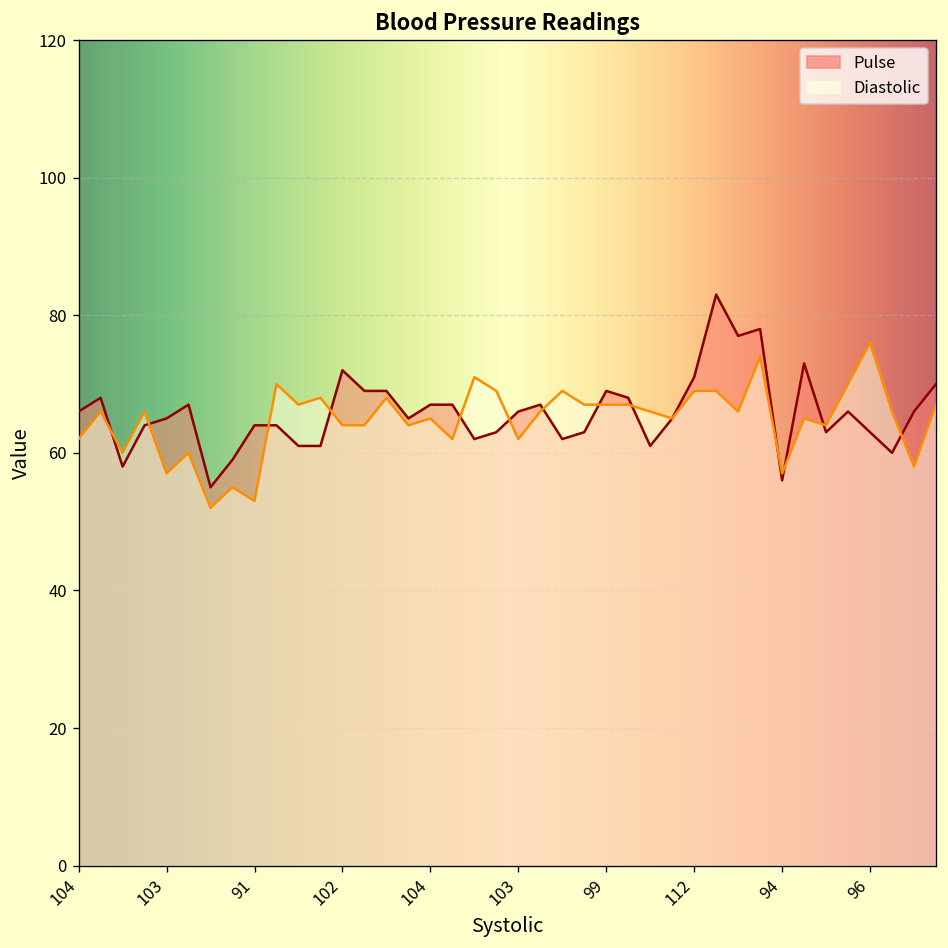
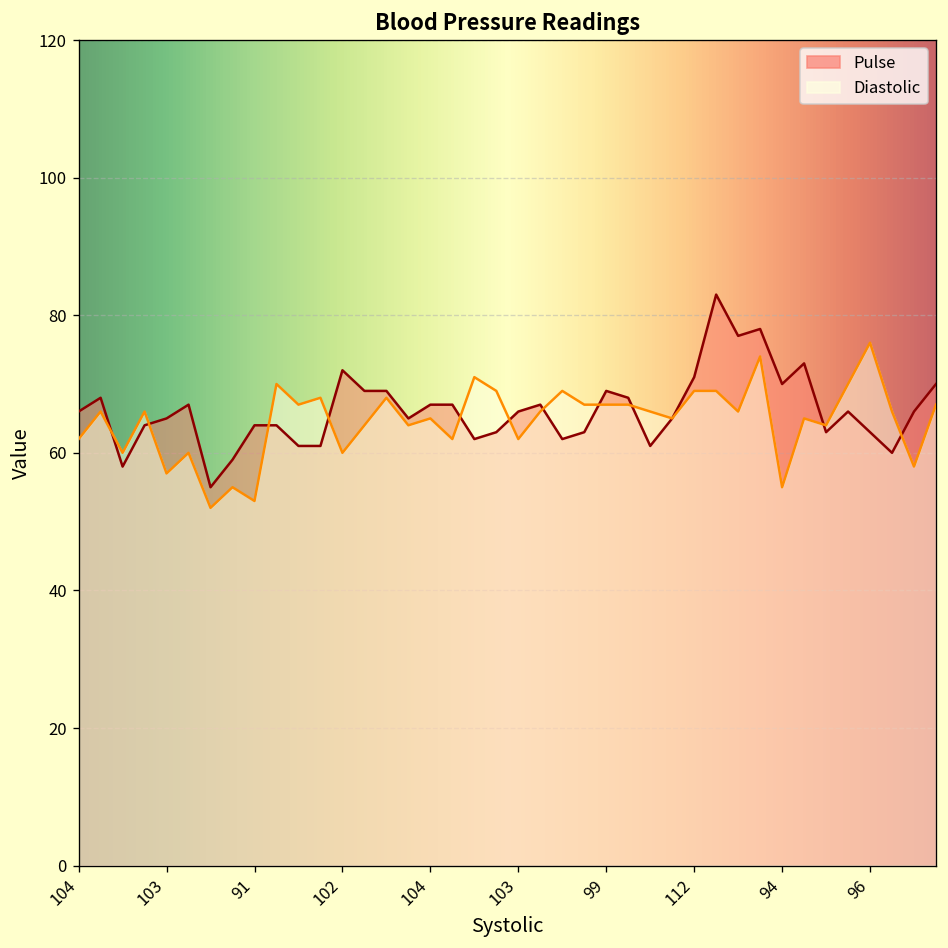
Diastolic, 102: 64 -> 60
Pulse, 94: 56 -> 70
Diastolic, 94: 57 -> 55
